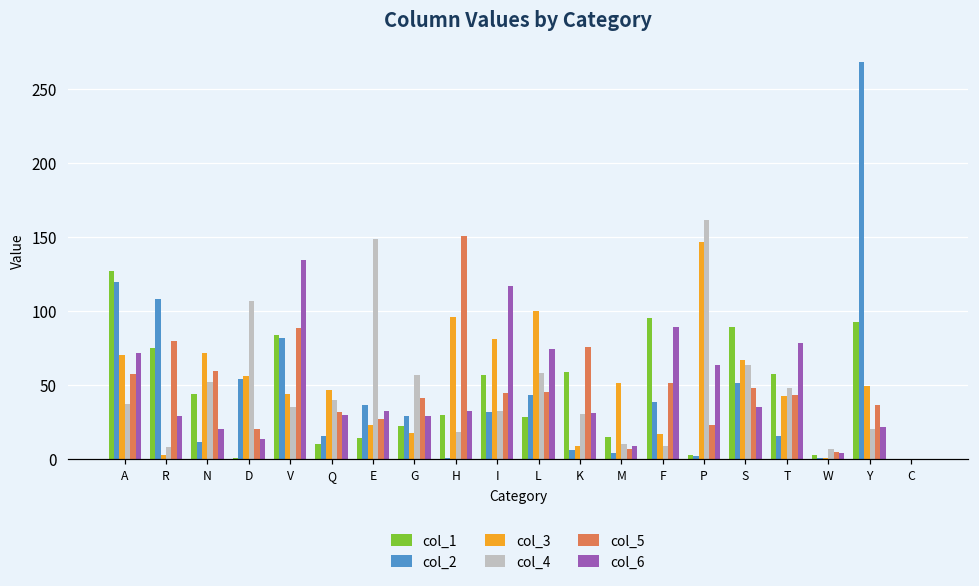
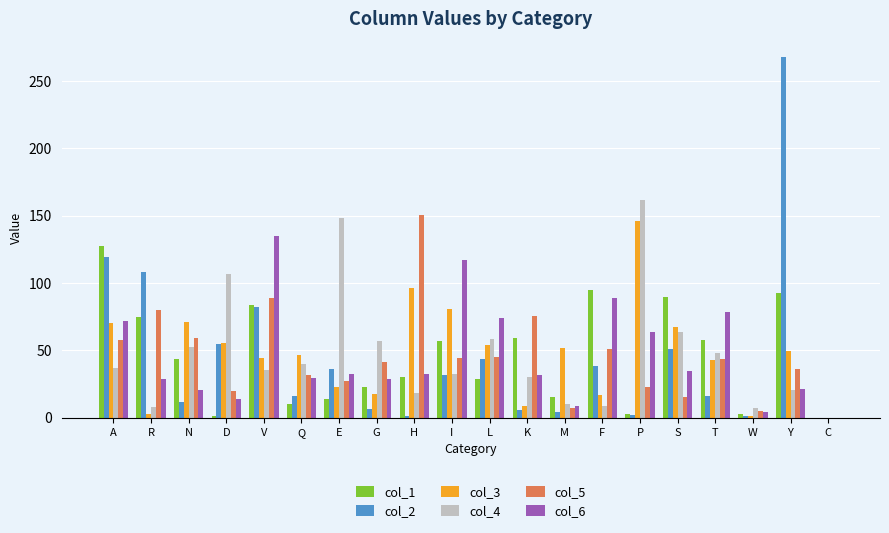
col_2, G: 29 -> 6
col_3, L: 100 -> 54
col_5, S: 48 -> 16
